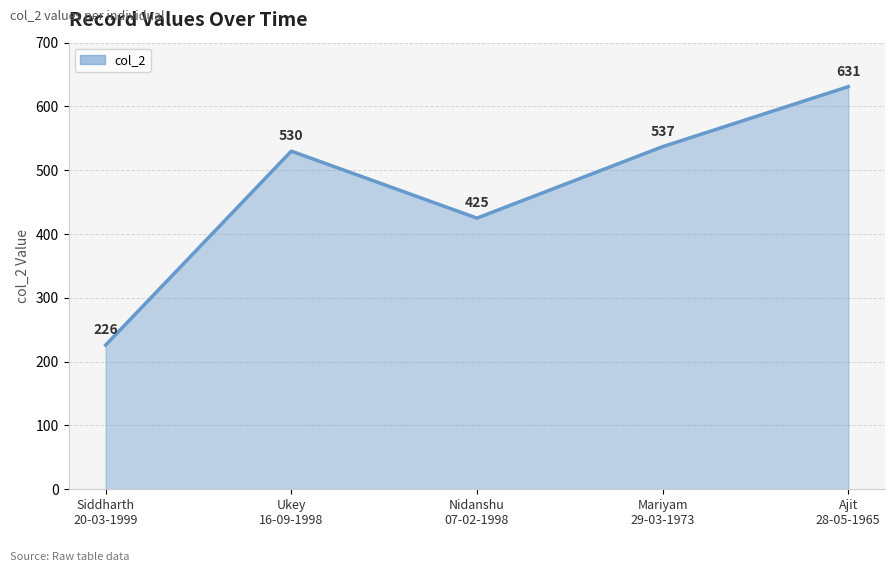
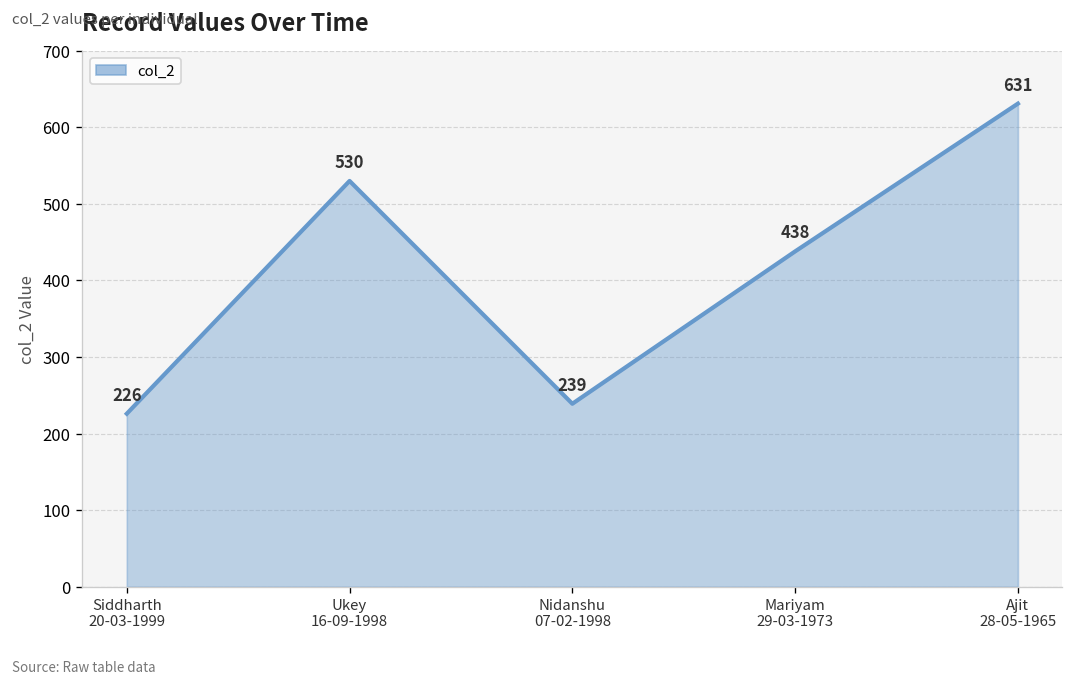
Nidanshu 07-02-1998: 425 -> 239
Mariyam 29-03-1973: 537 -> 438
